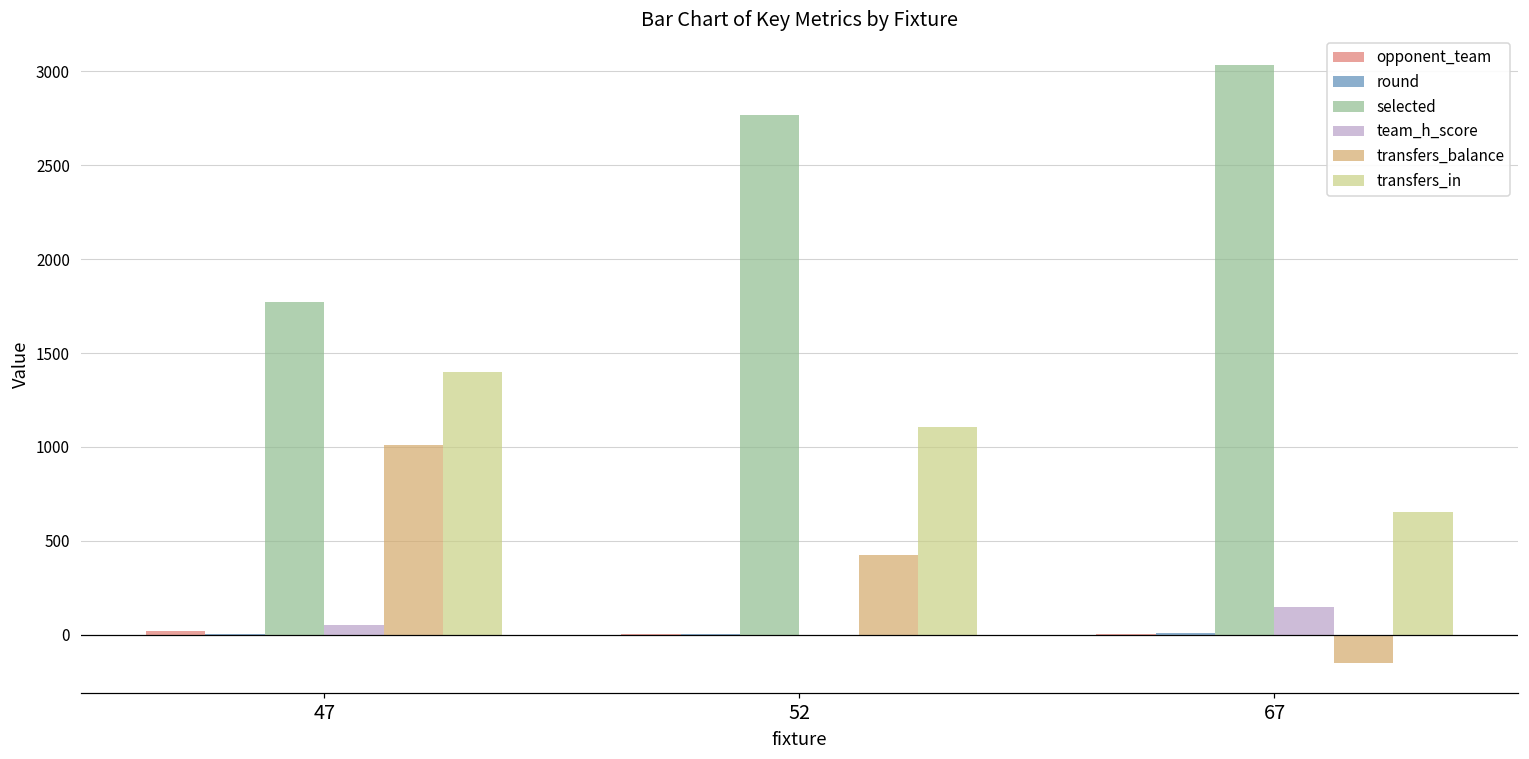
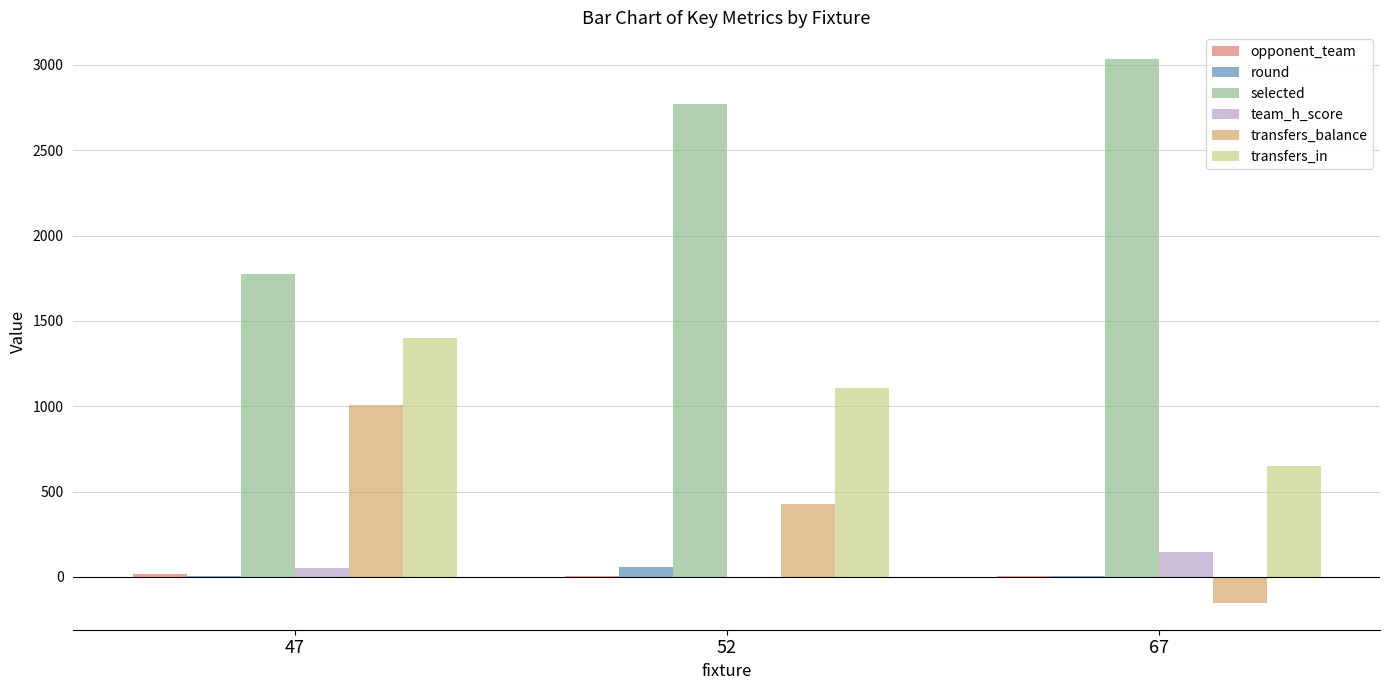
round, 52: 10 -> 60
